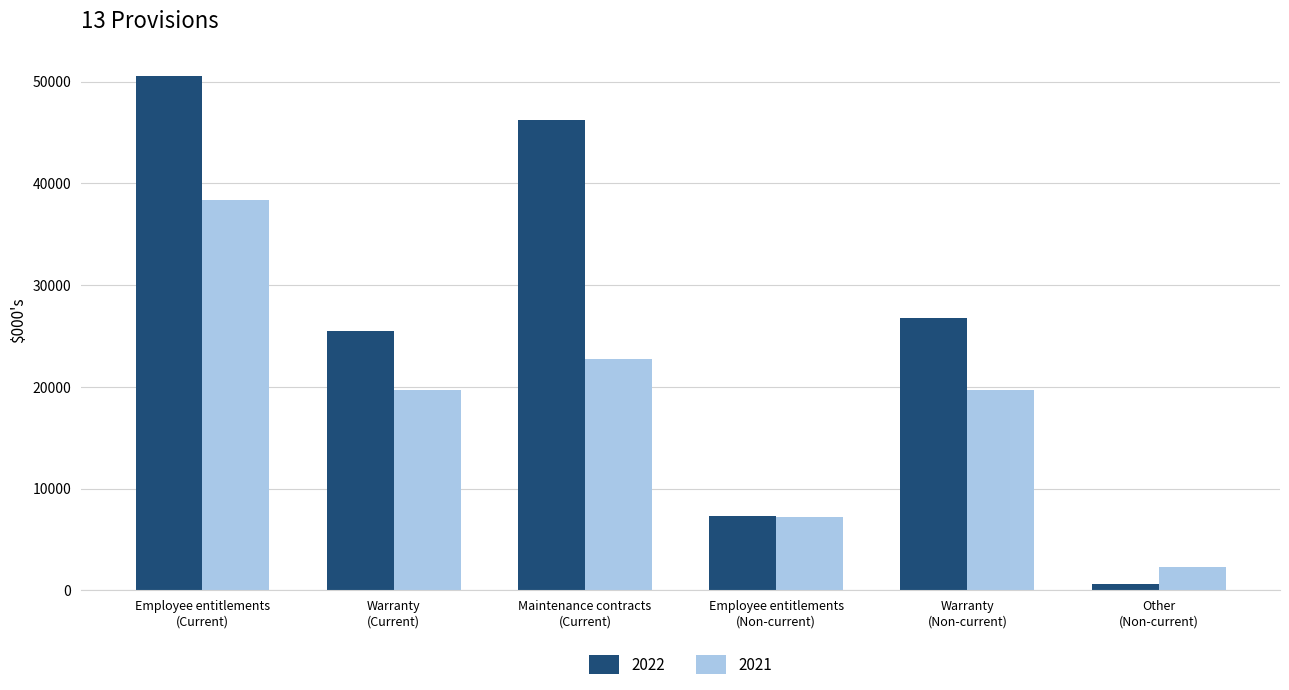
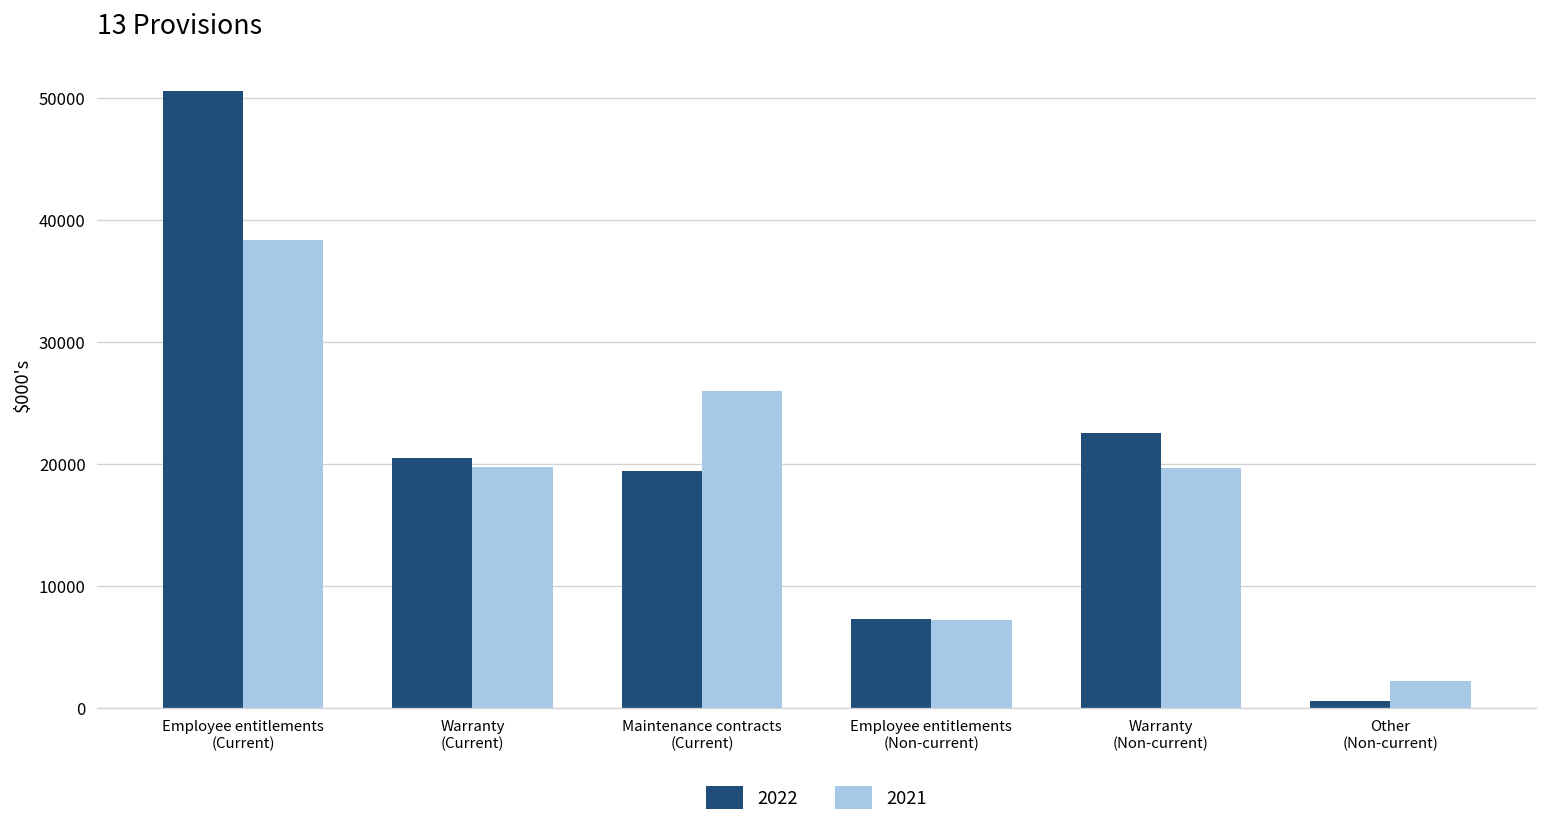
2022, Warranty (Current): 25500 -> 20500
2022, Maintenance contracts (Current): 46200 -> 19400
2021, Maintenance contracts (Current): 22700 -> 26000
2022, Warranty (Non-current): 26800 -> 22500
